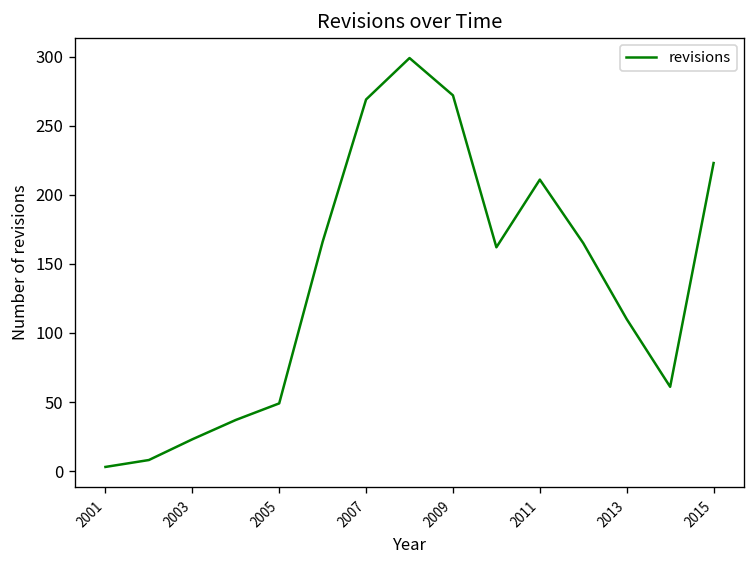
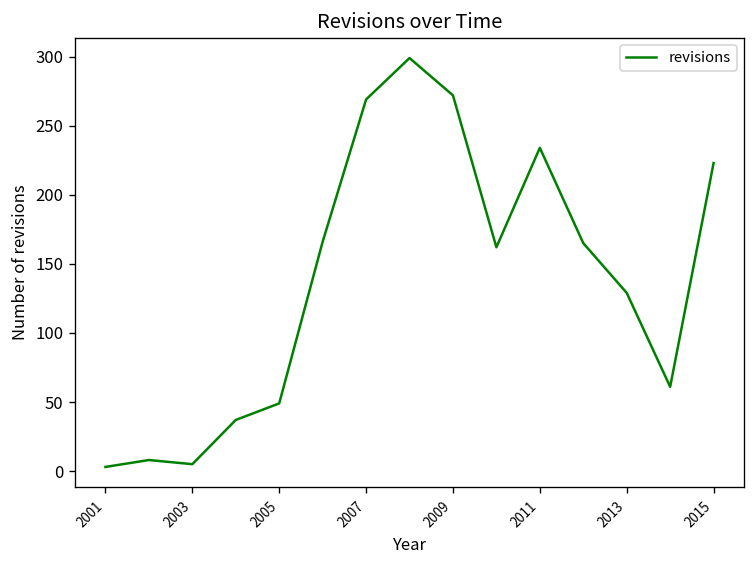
2003: 23 -> 5
2011: 211 -> 234
2013: 110 -> 129
